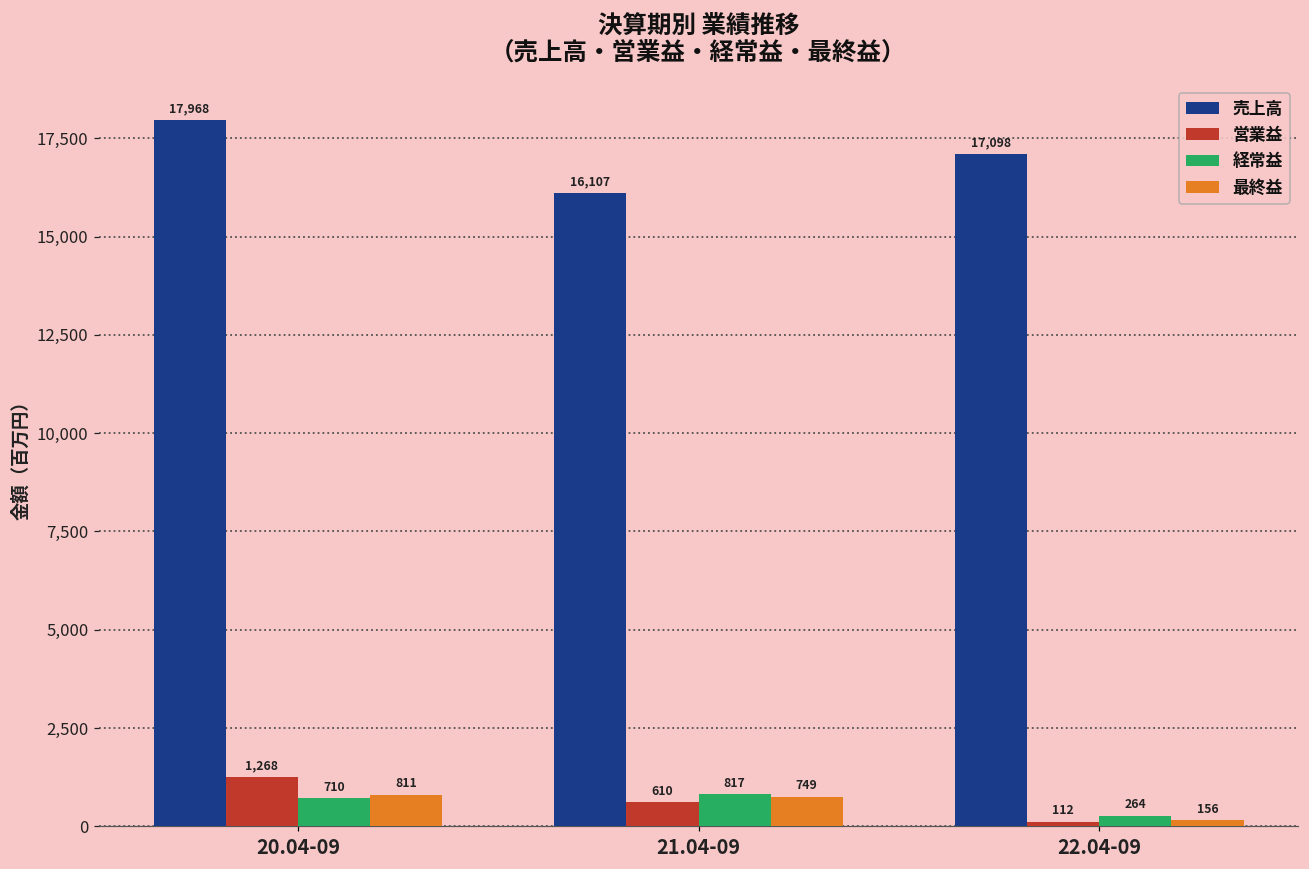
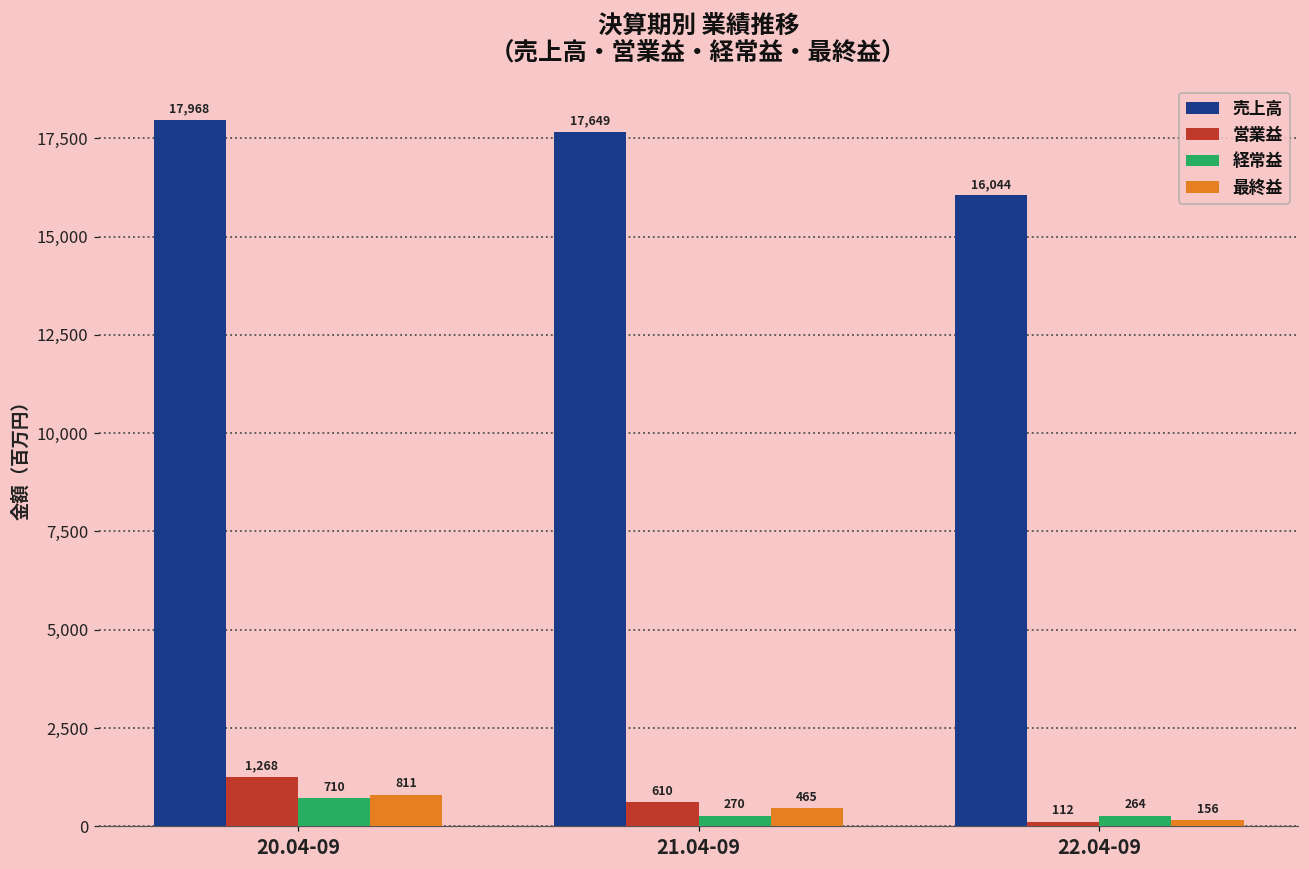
売上高, 21.04-09: 16,107 -> 17,649
経常益, 21.04-09: 817 -> 270
最終益, 21.04-09: 749 -> 465
売上高, 22.04-09: 17,098 -> 16,044
